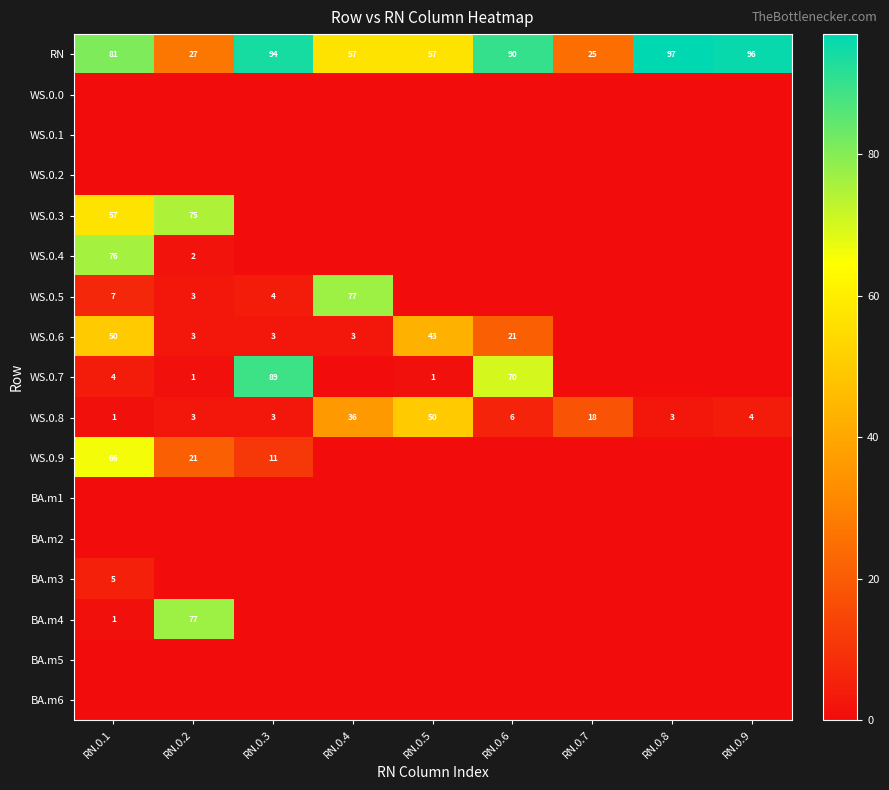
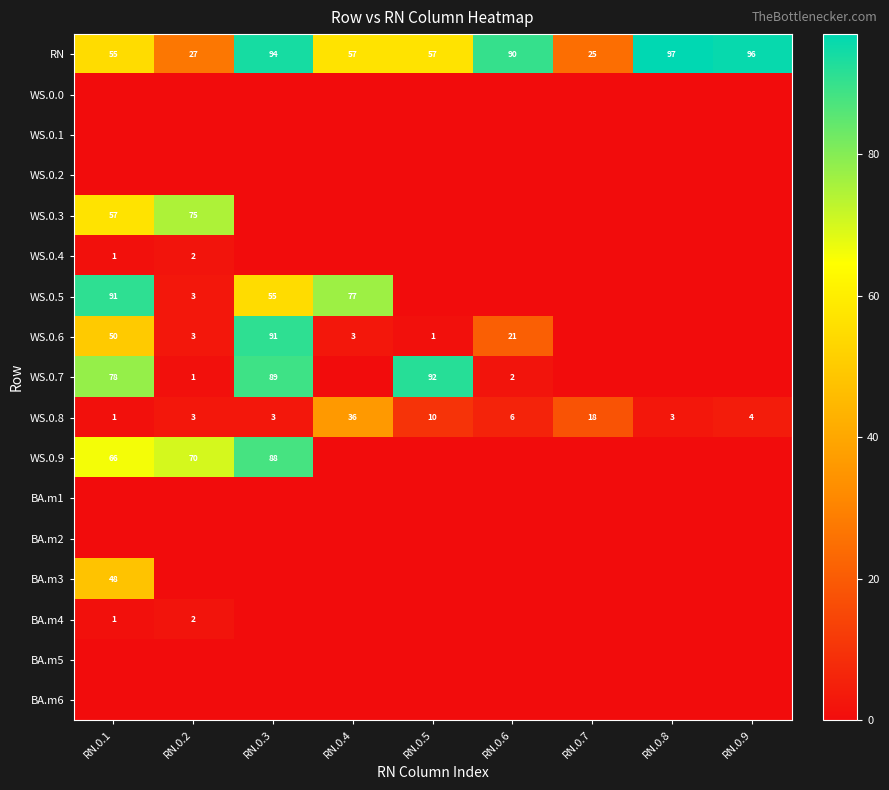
RN, RN.0.1: 81 -> 55
WS.0.4, RN.0.1: 76 -> 1
WS.0.5, RN.0.1: 7 -> 91
WS.0.5, RN.0.3: 4 -> 55
WS.0.6, RN.0.3: 3 -> 91
WS.0.6, RN.0.5: 43 -> 1
WS.0.7, RN.0.1: 4 -> 78
WS.0.7, RN.0.5: 1 -> 92
WS.0.7, RN.0.6: 70 -> 2
WS.0.8, RN.0.5: 50 -> 10
WS.0.9, RN.0.2: 21 -> 70
WS.0.9, RN.0.3: 11 -> 88
BA.m3, RN.0.1: 5 -> 48
BA.m4, RN.0.2: 77 -> 2
